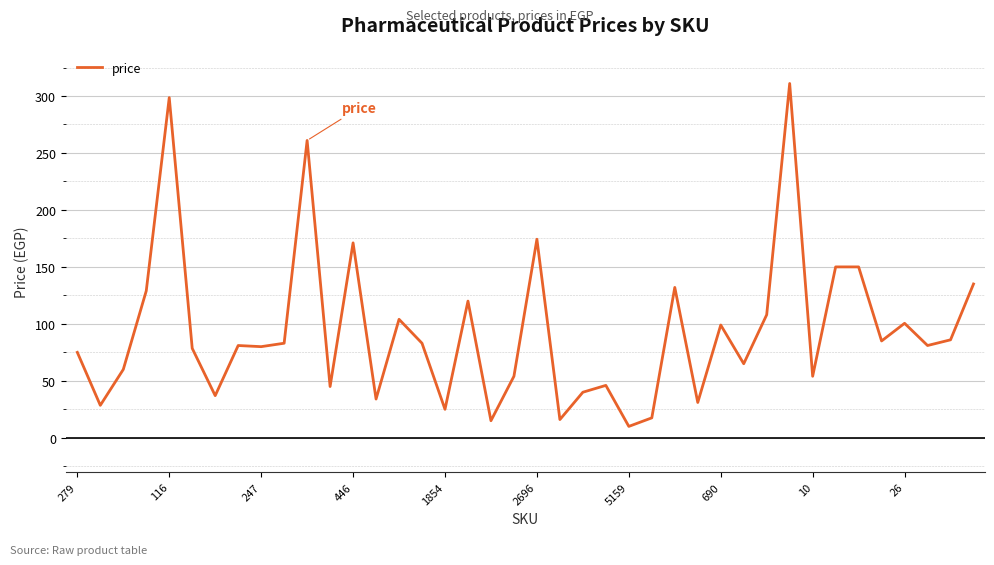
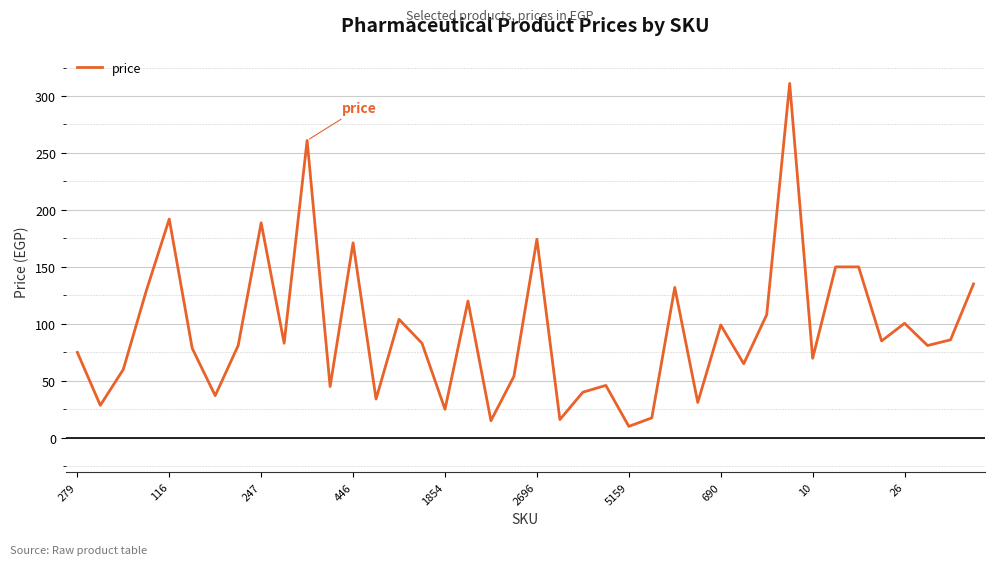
116: 299 -> 192
247: 80 -> 189
10: 54 -> 70
